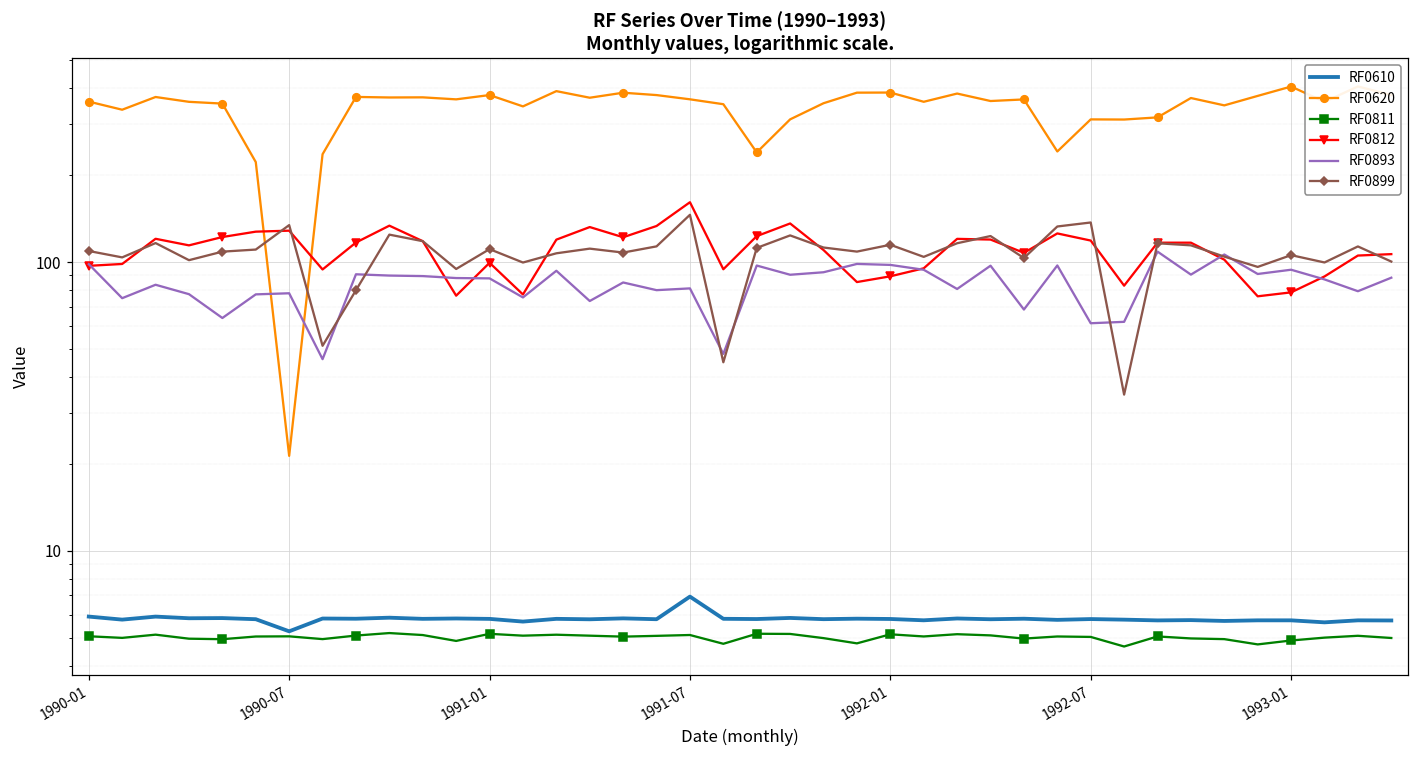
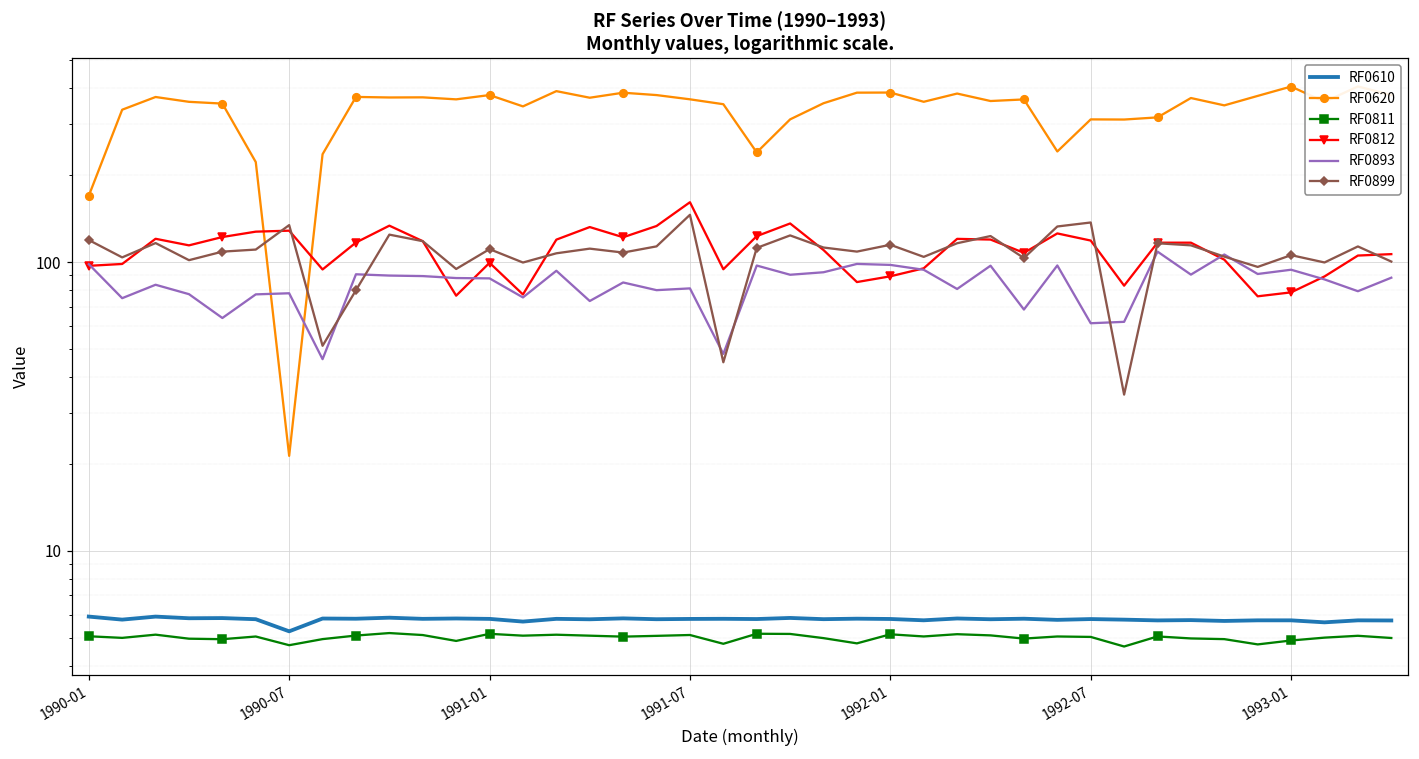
RF0620, 1990-01: 360 -> 170
RF0899, 1990-01: 109 -> 120
RF0811, 1990-07: 5.0 -> 4.7
RF0610, 1991-07: 6.9 -> 5.8
